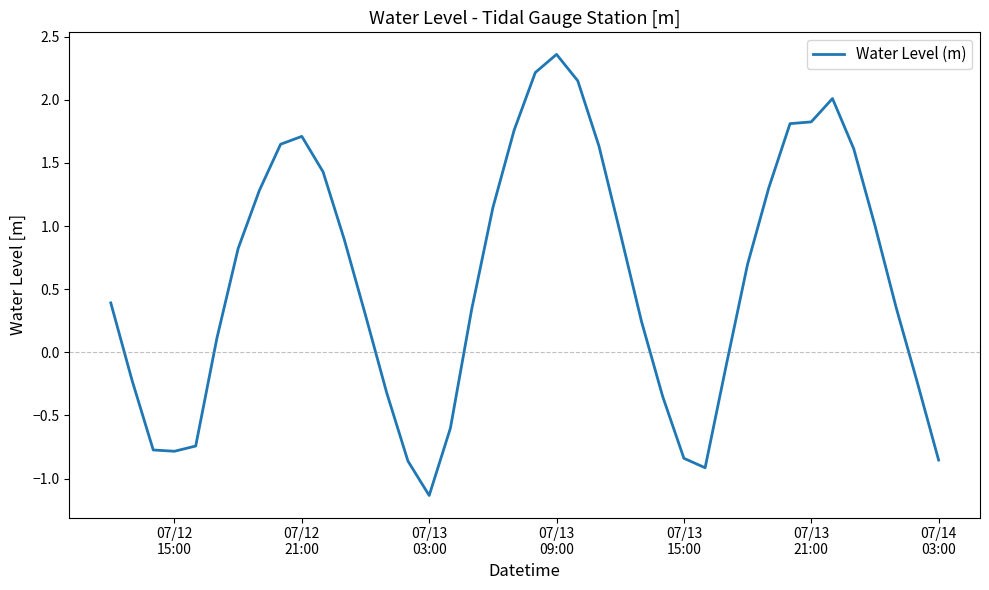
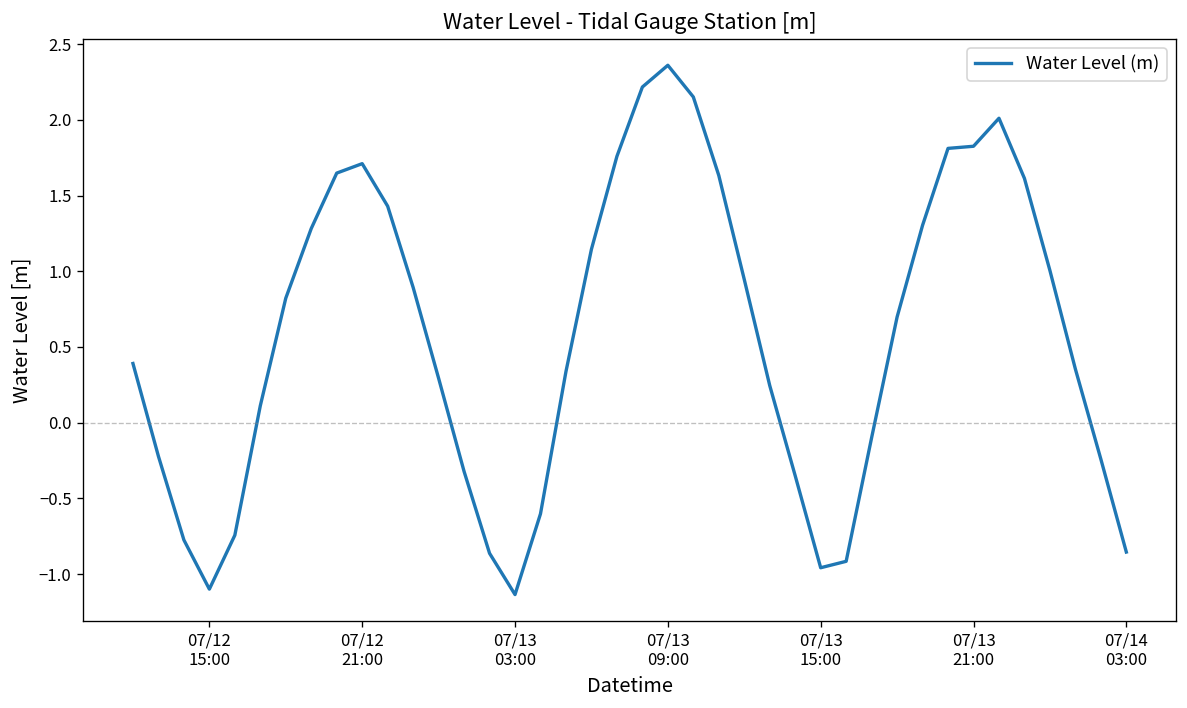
07/12 15:00: -0.78 -> -1.10
07/13 15:00: -0.84 -> -0.96
